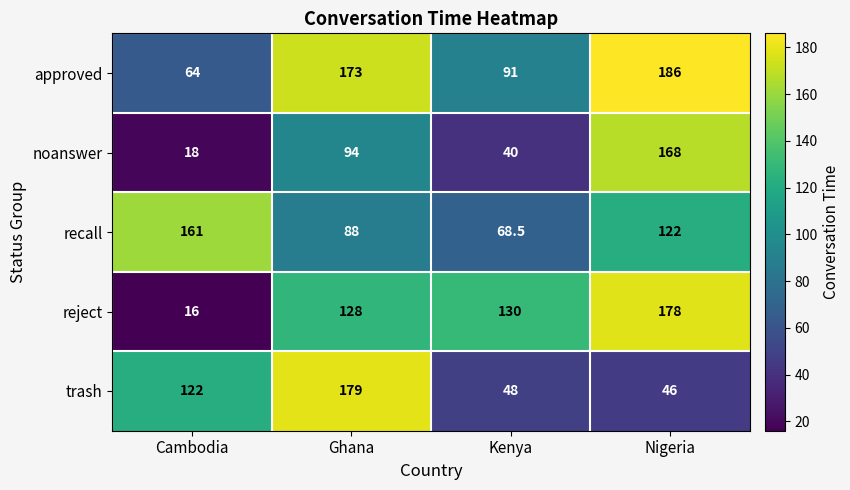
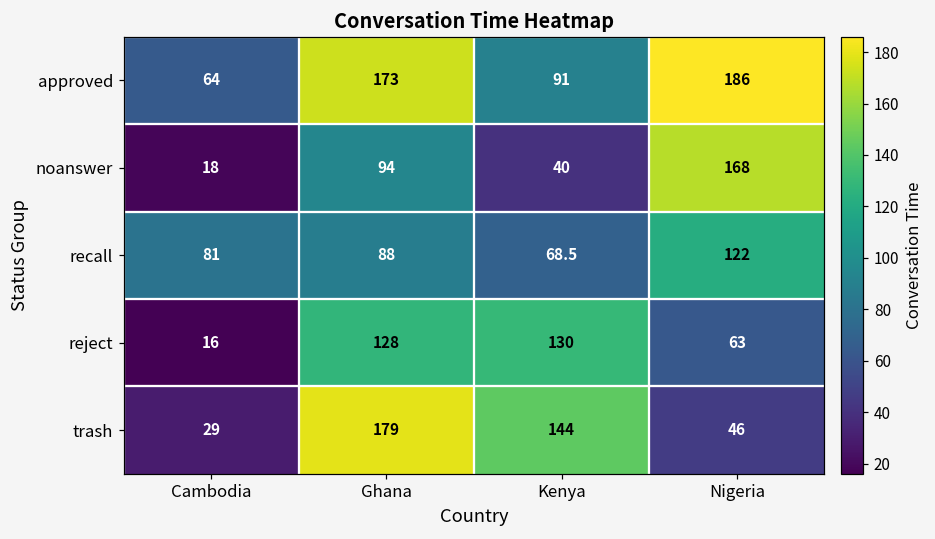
recall, Cambodia: 161 -> 81
reject, Nigeria: 178 -> 63
trash, Cambodia: 122 -> 29
trash, Kenya: 48 -> 144
